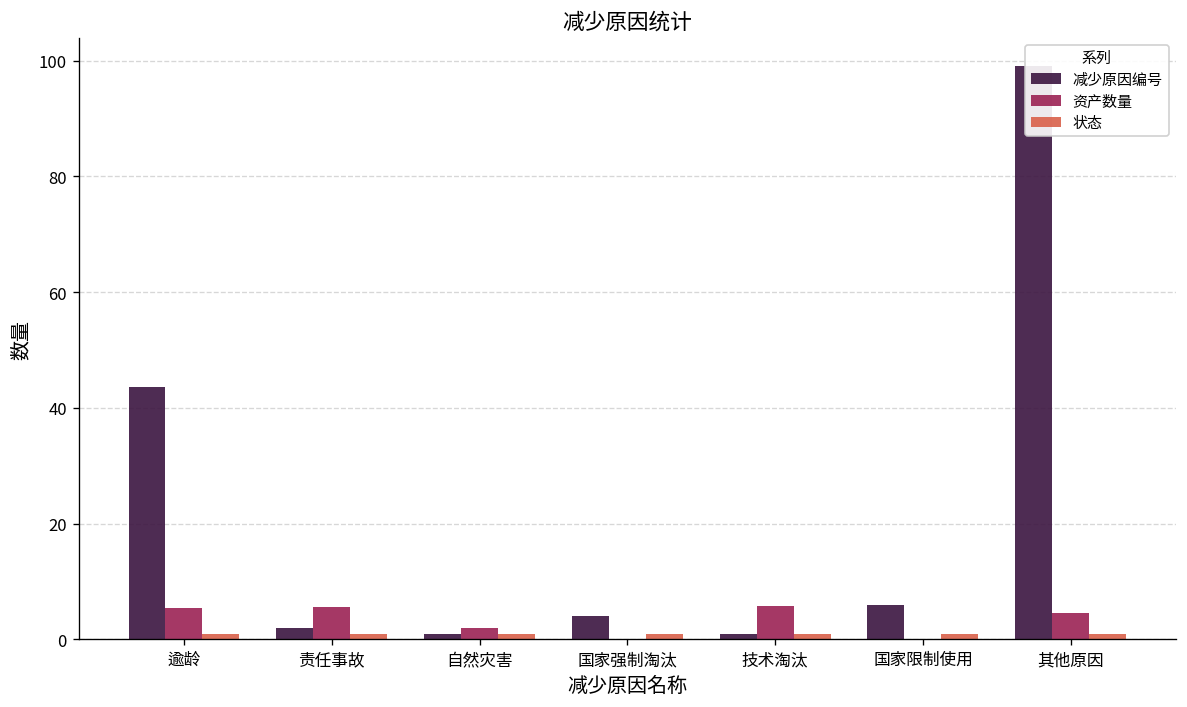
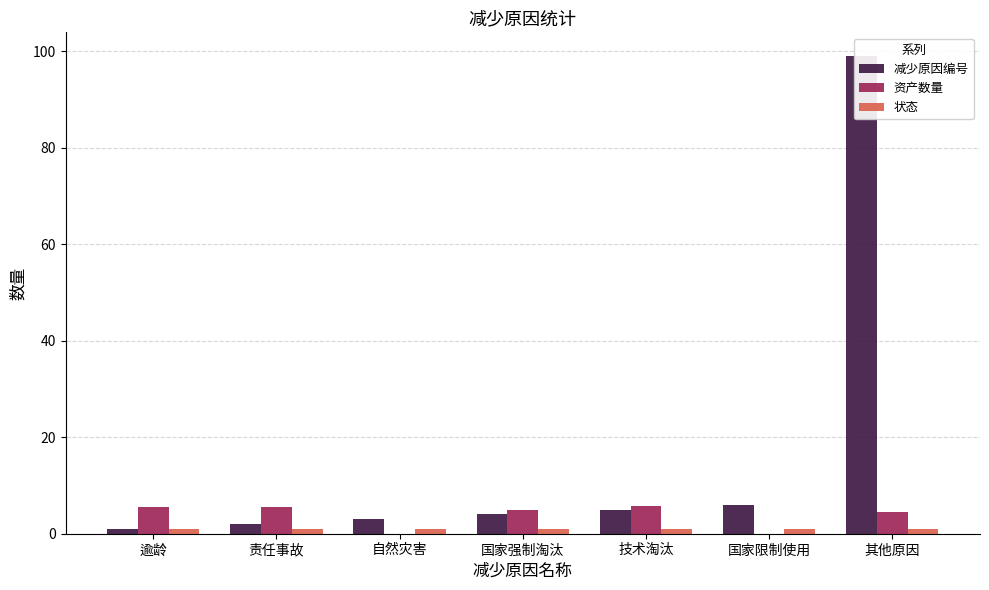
减少原因编号, 逾龄: 44 -> 1
减少原因编号, 自然灾害: 1 -> 3
资产数量, 自然灾害: 2 -> 0
资产数量, 国家强制淘汰: 0 -> 5
减少原因编号, 技术淘汰: 1 -> 5
